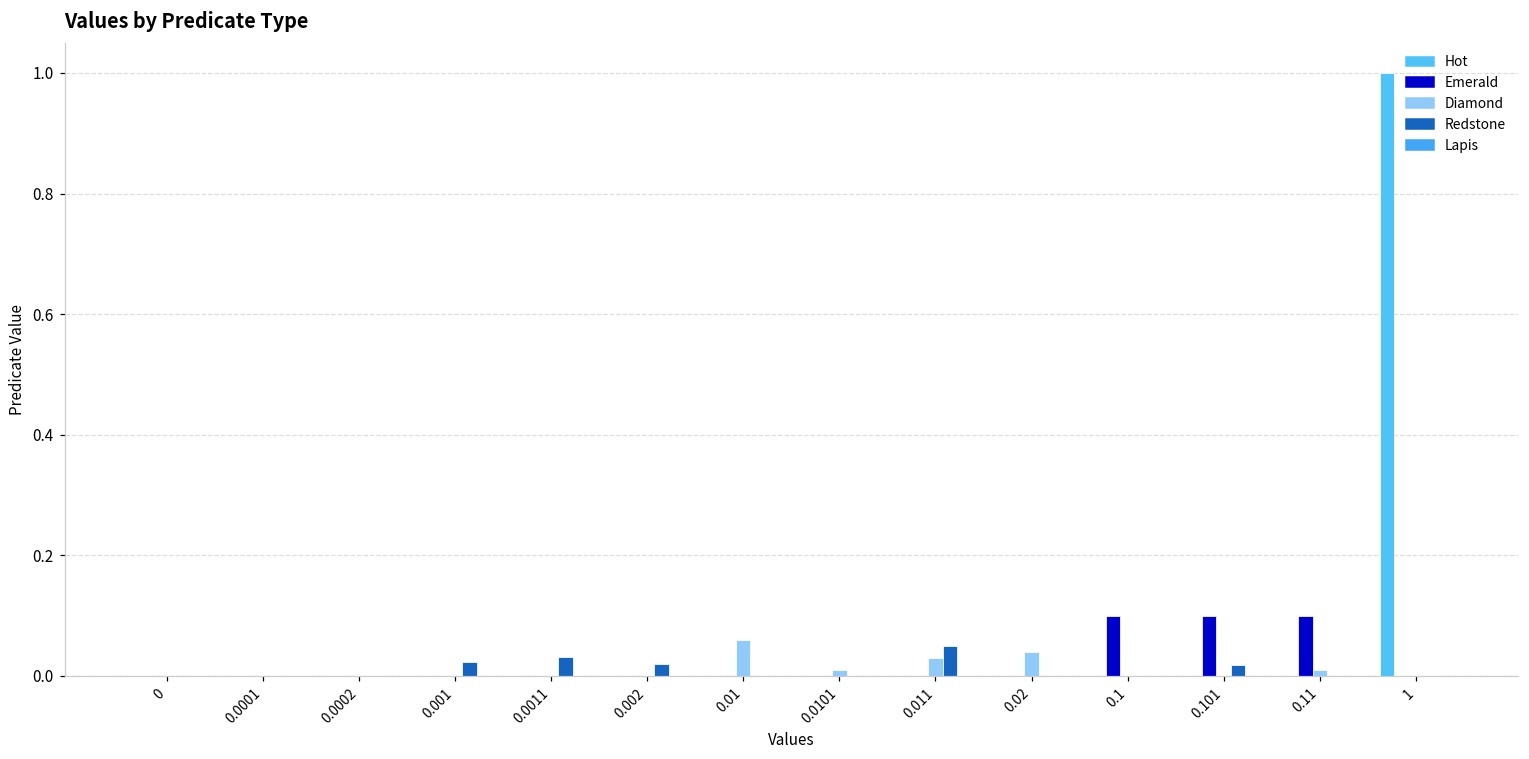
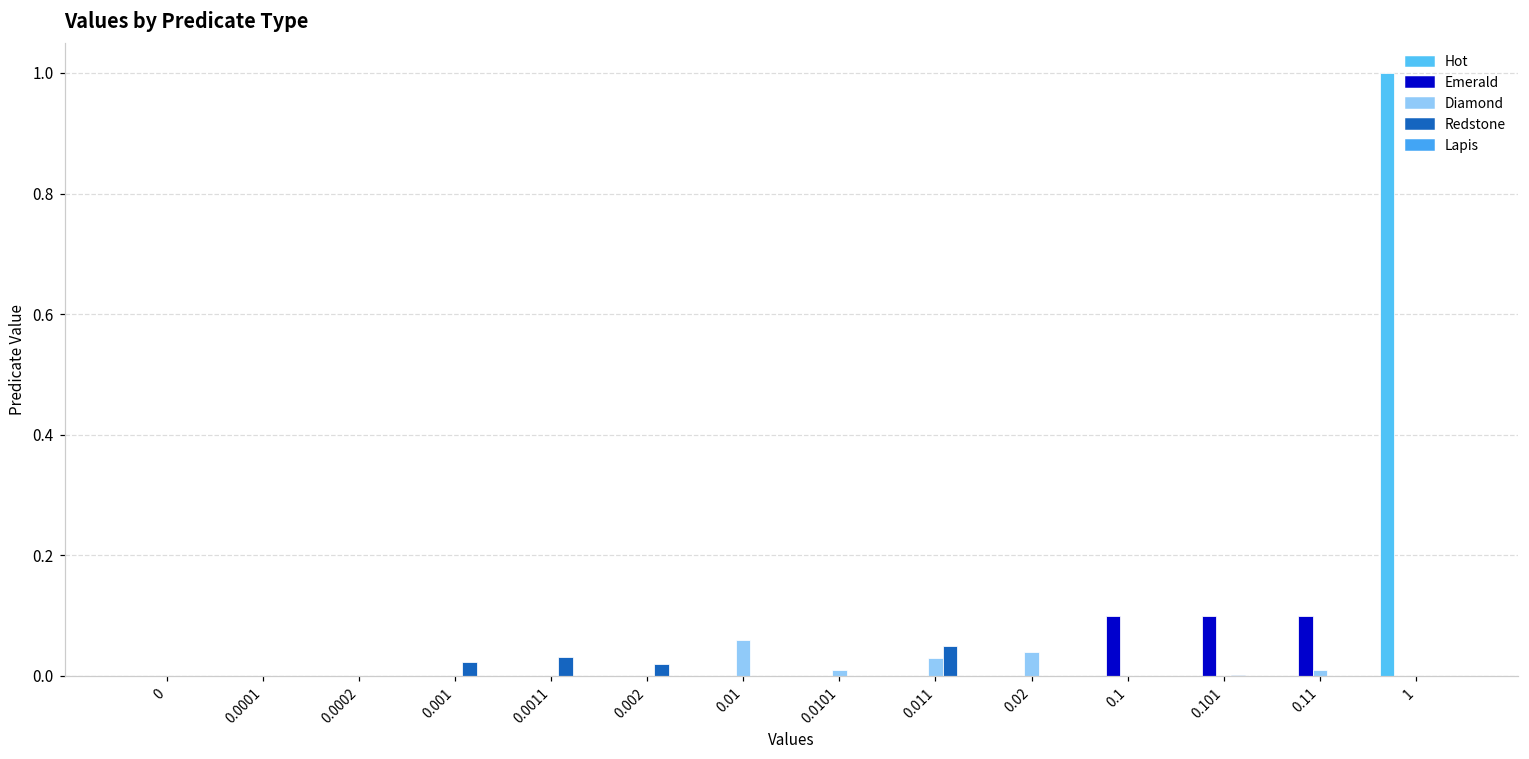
Redstone, 0.101: 0.02 -> 0.00
